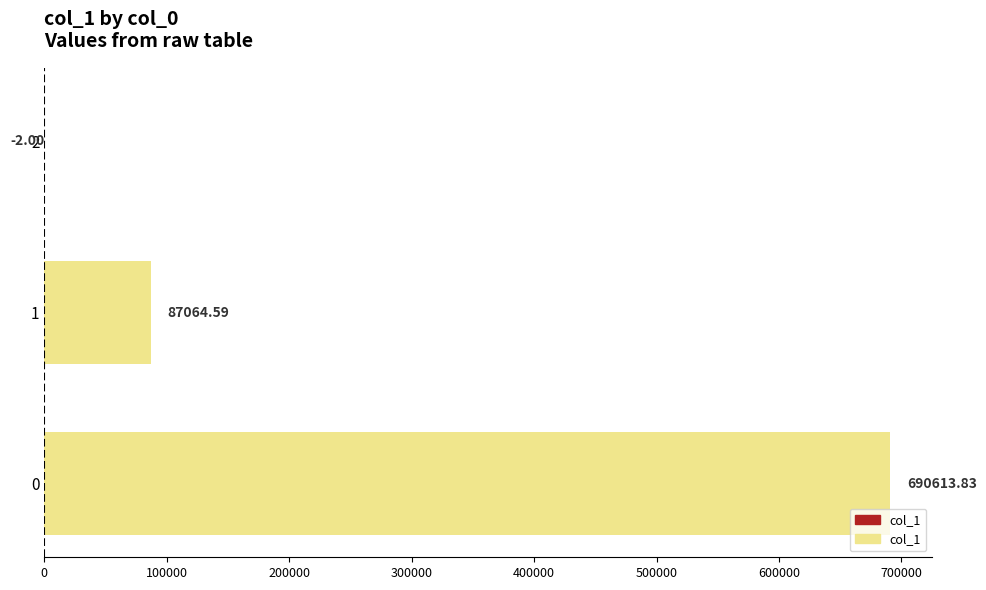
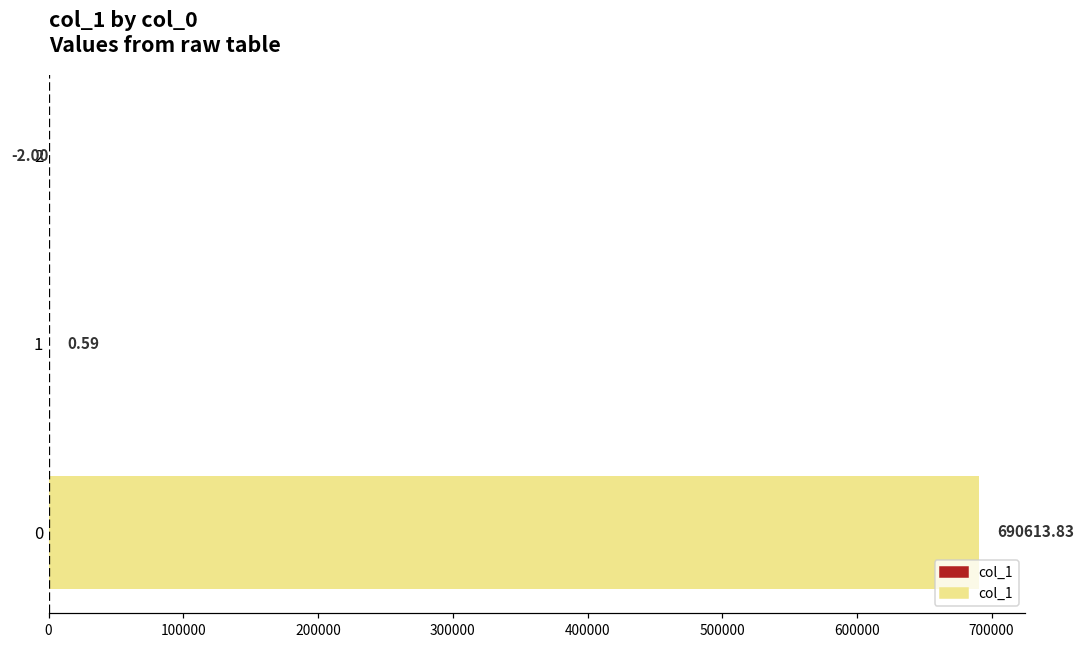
1: 87064.59 -> 0.59
